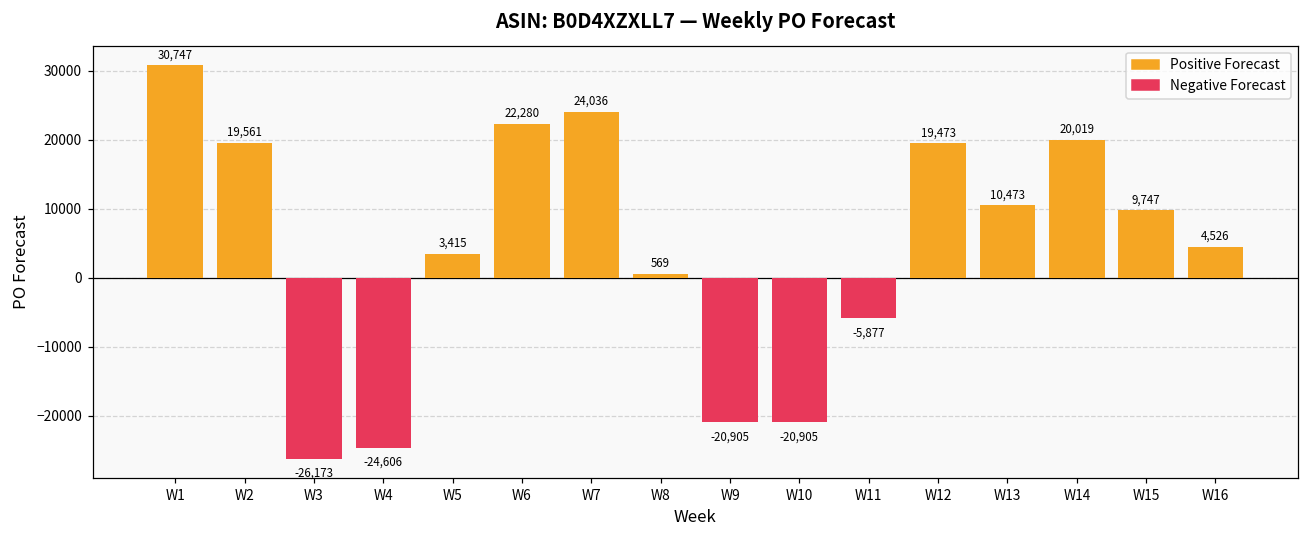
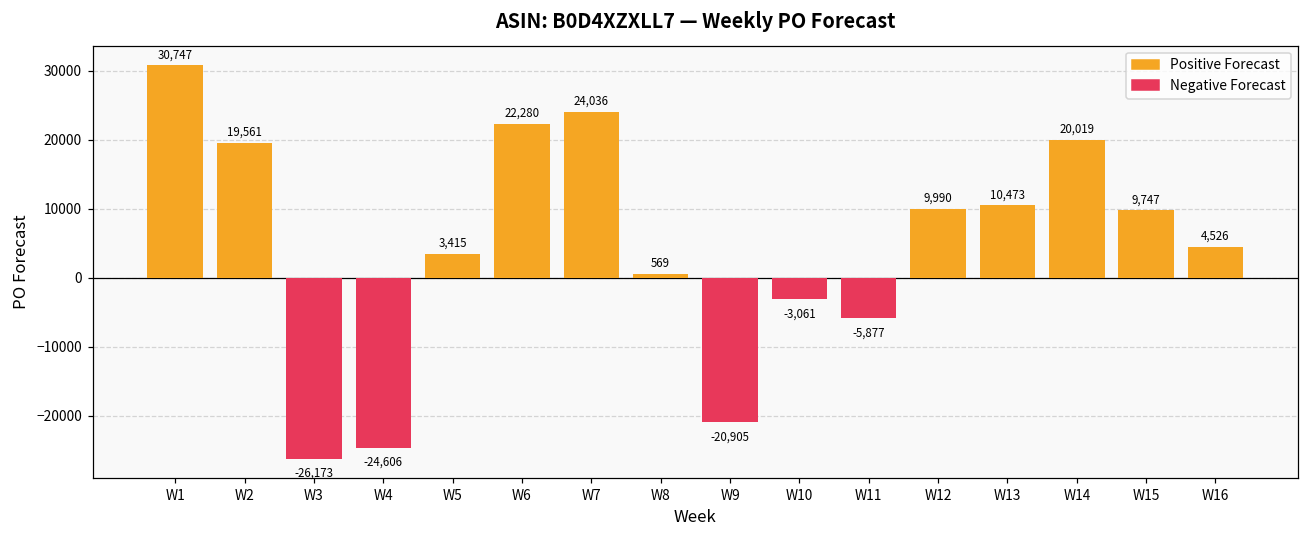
Negative Forecast, W10: -20,905 -> -3,061
Positive Forecast, W12: 19,473 -> 9,990
